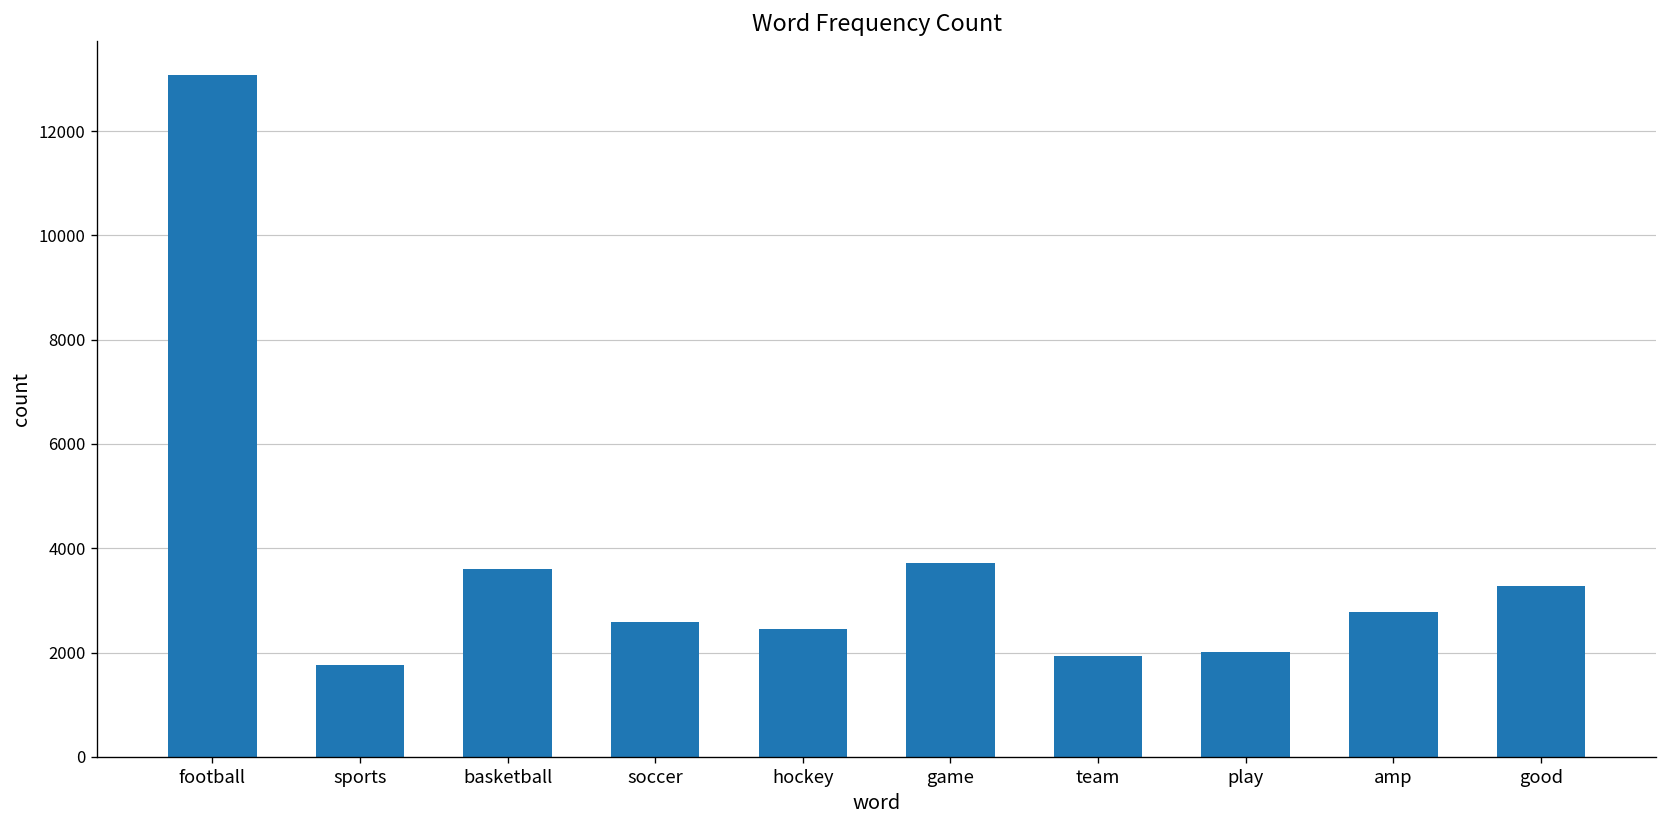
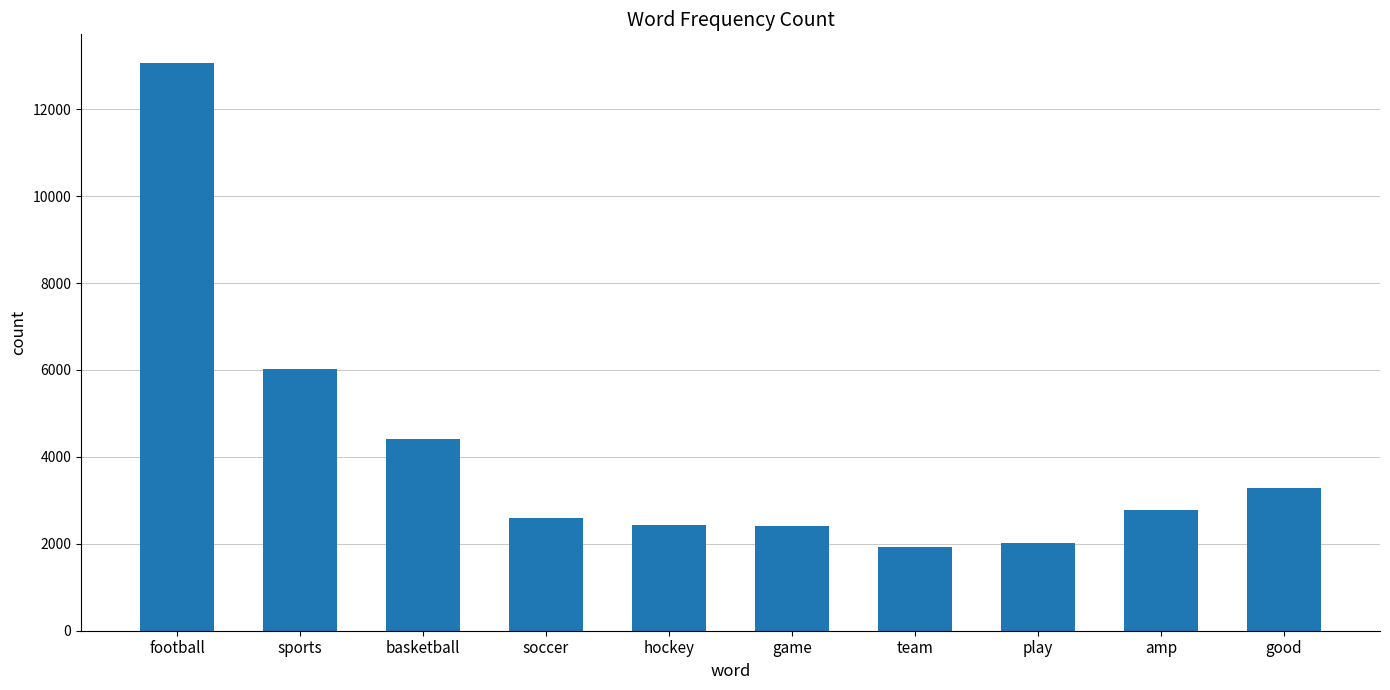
sports: 1800 -> 6000
basketball: 3600 -> 4400
game: 3700 -> 2400
